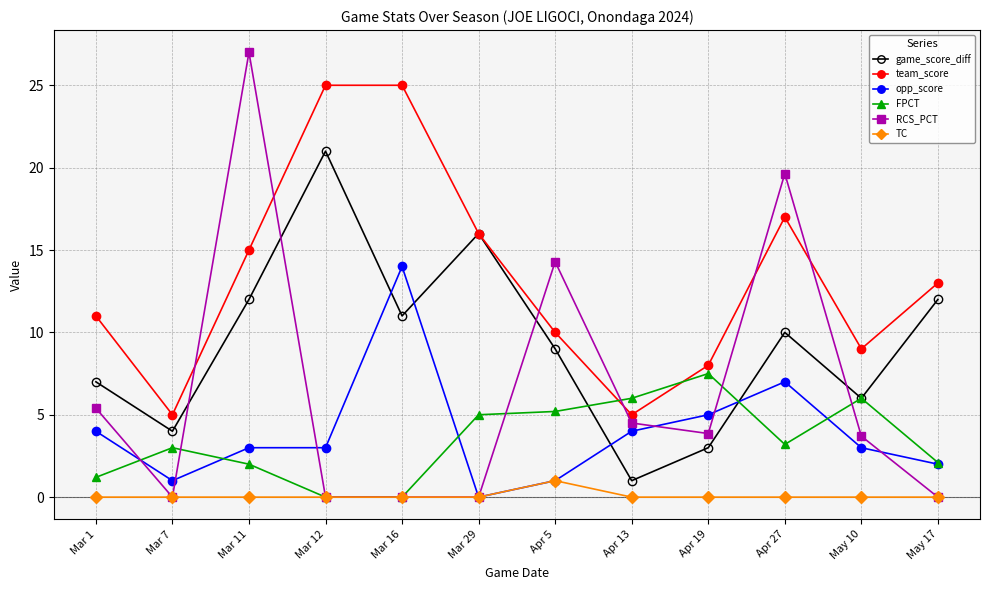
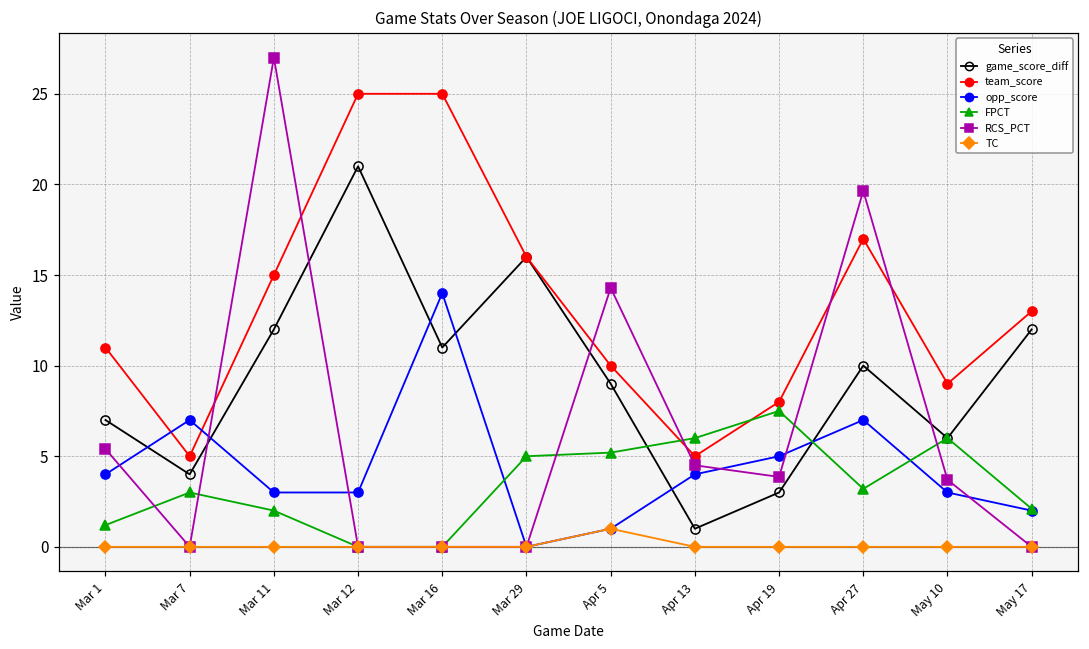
opp_score, Mar 7: 1 -> 7
